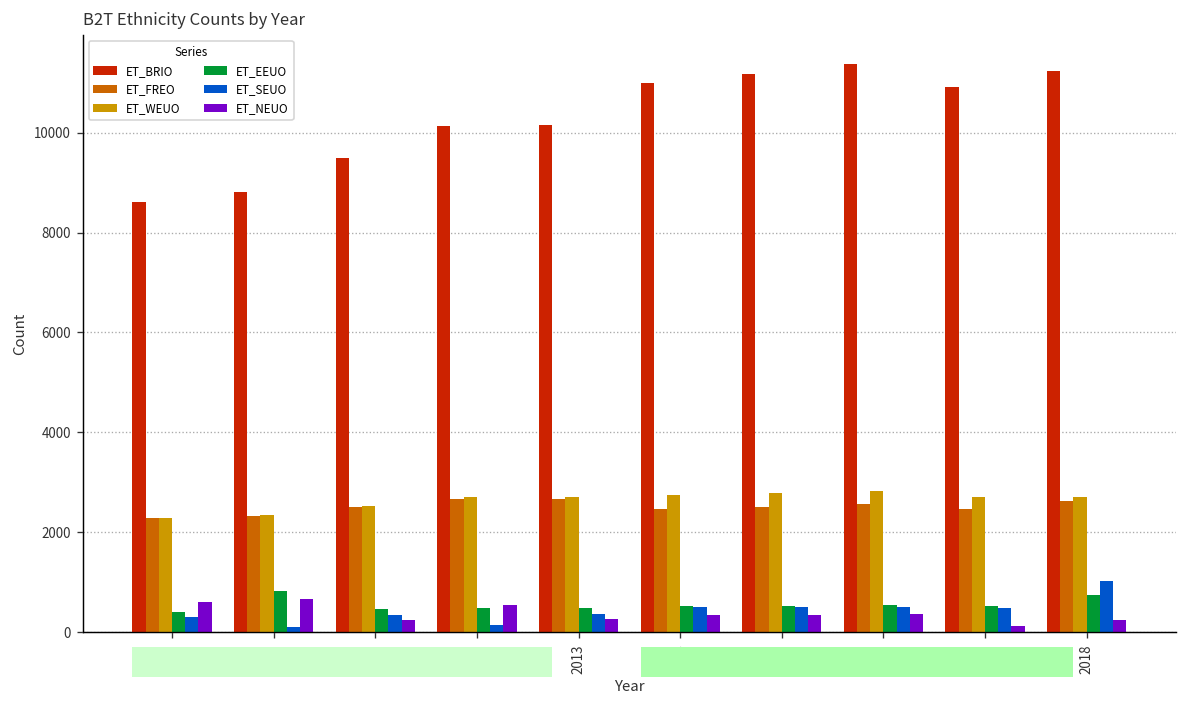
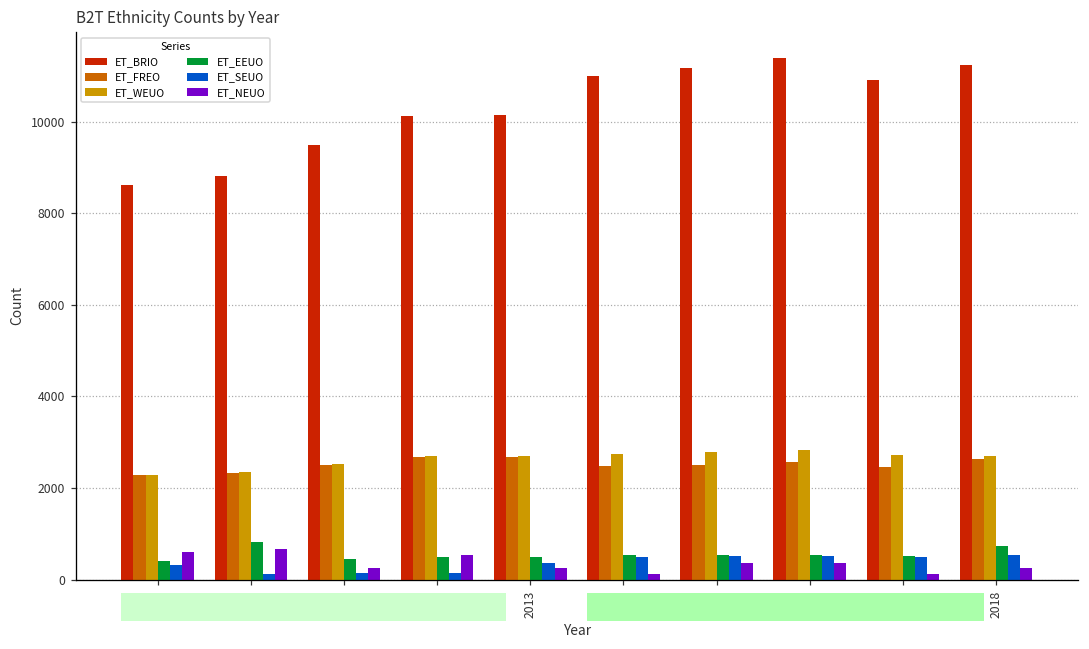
ET_SEUO, 2011: 300 -> 100
ET_NEUO, 2014: 400 -> 100
ET_SEUO, 2018: 1000 -> 500
